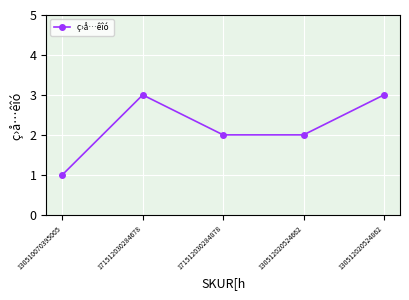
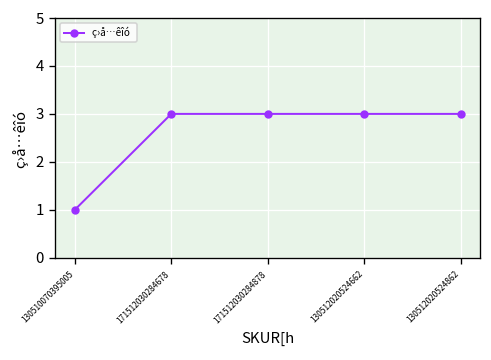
171512030284878: 2 -> 3
130512020524662: 2 -> 3
